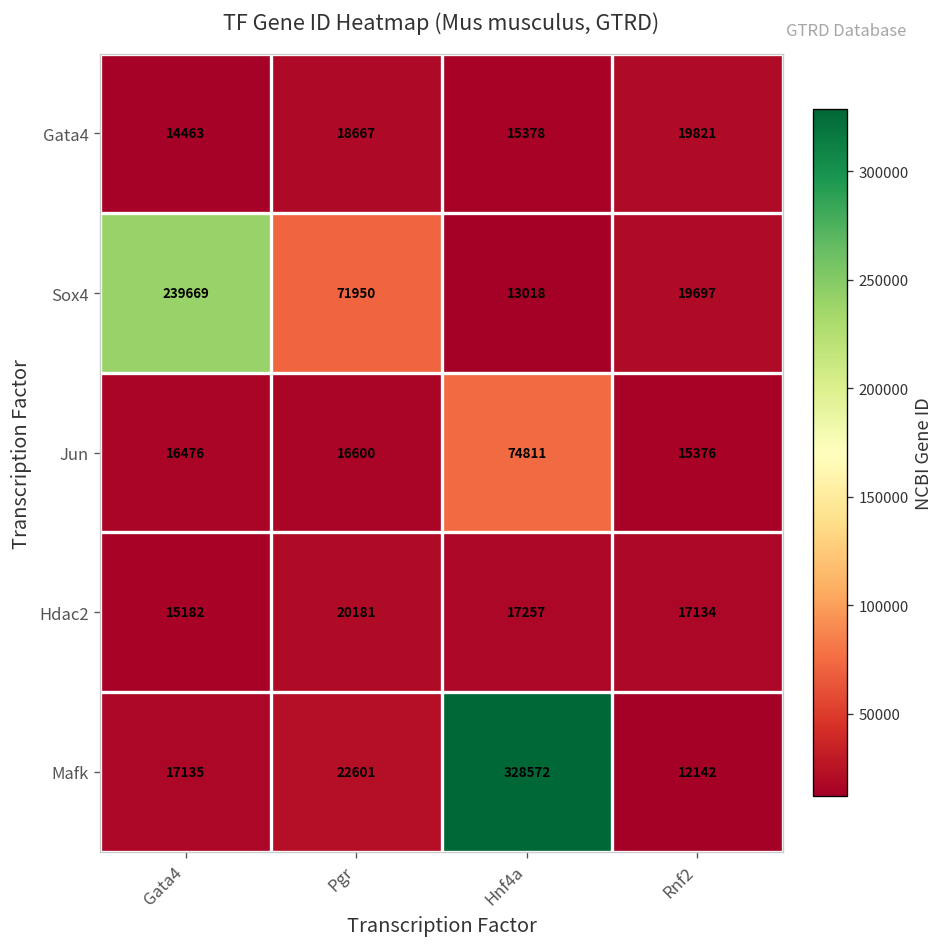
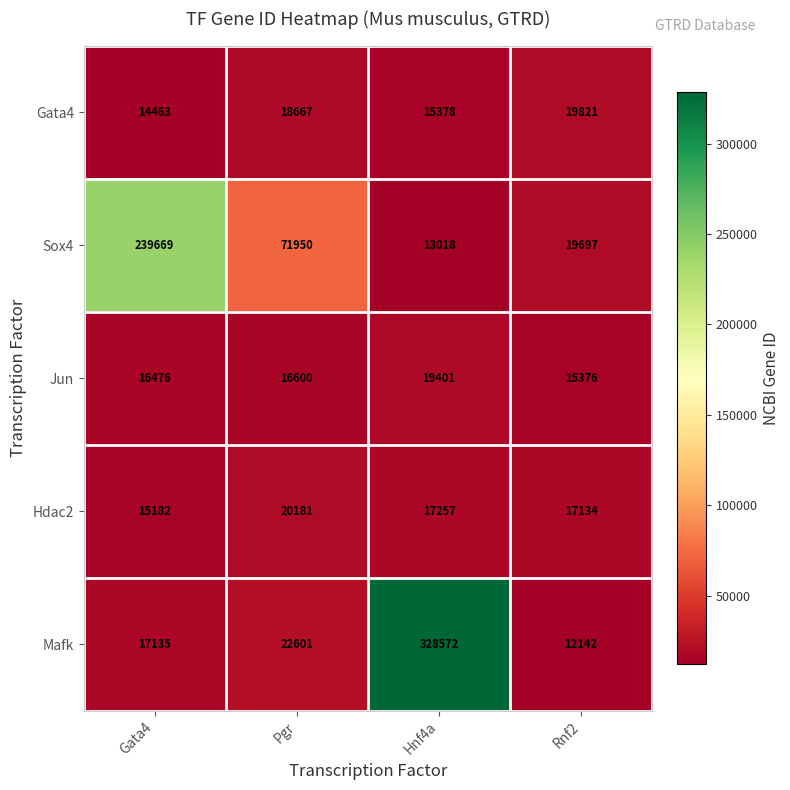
Jun, Hnf4a: 74811 -> 19401
